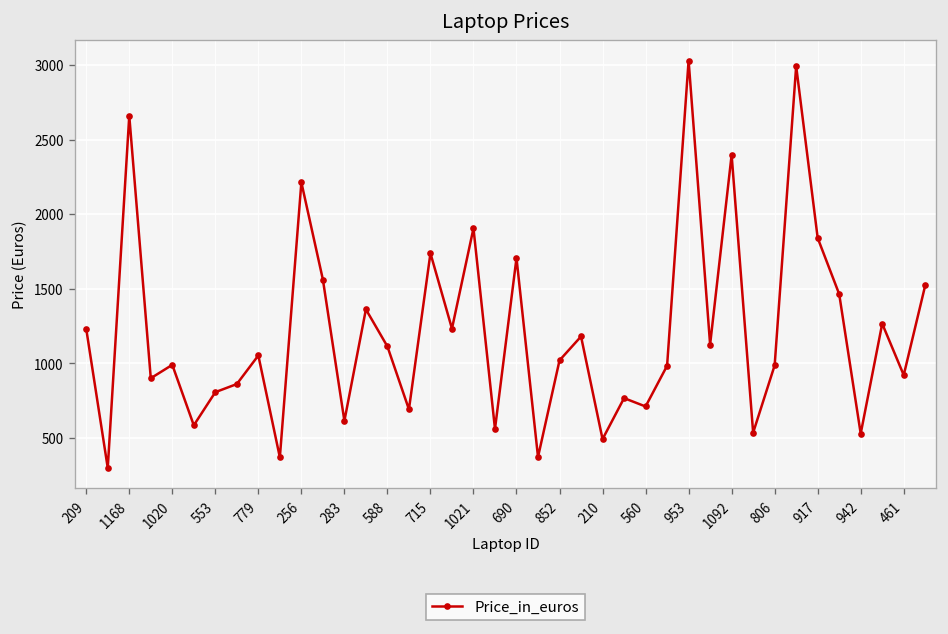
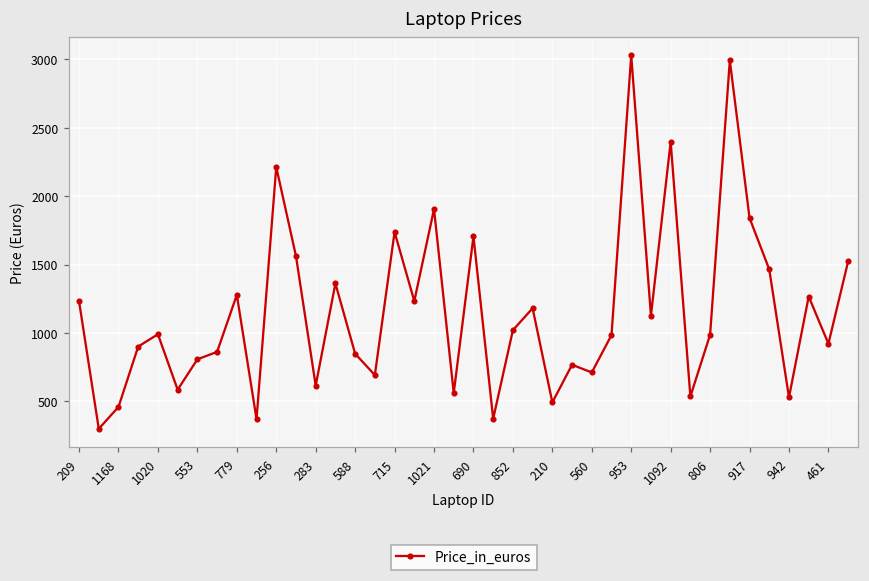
1168: 2660 -> 460
779: 1050 -> 1280
588: 1110 -> 850
